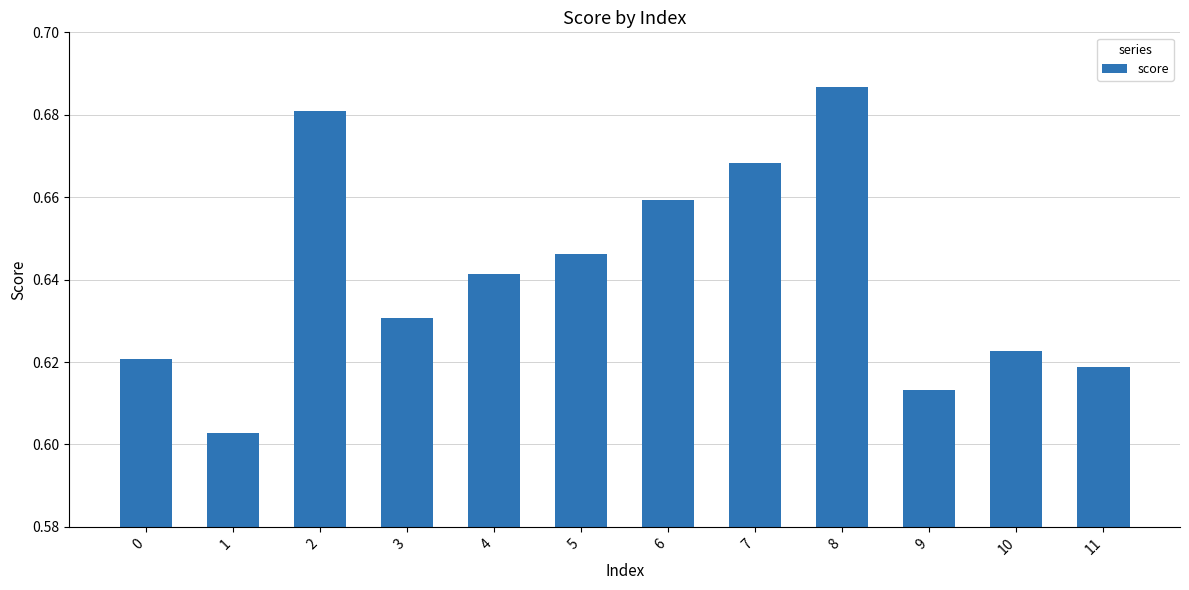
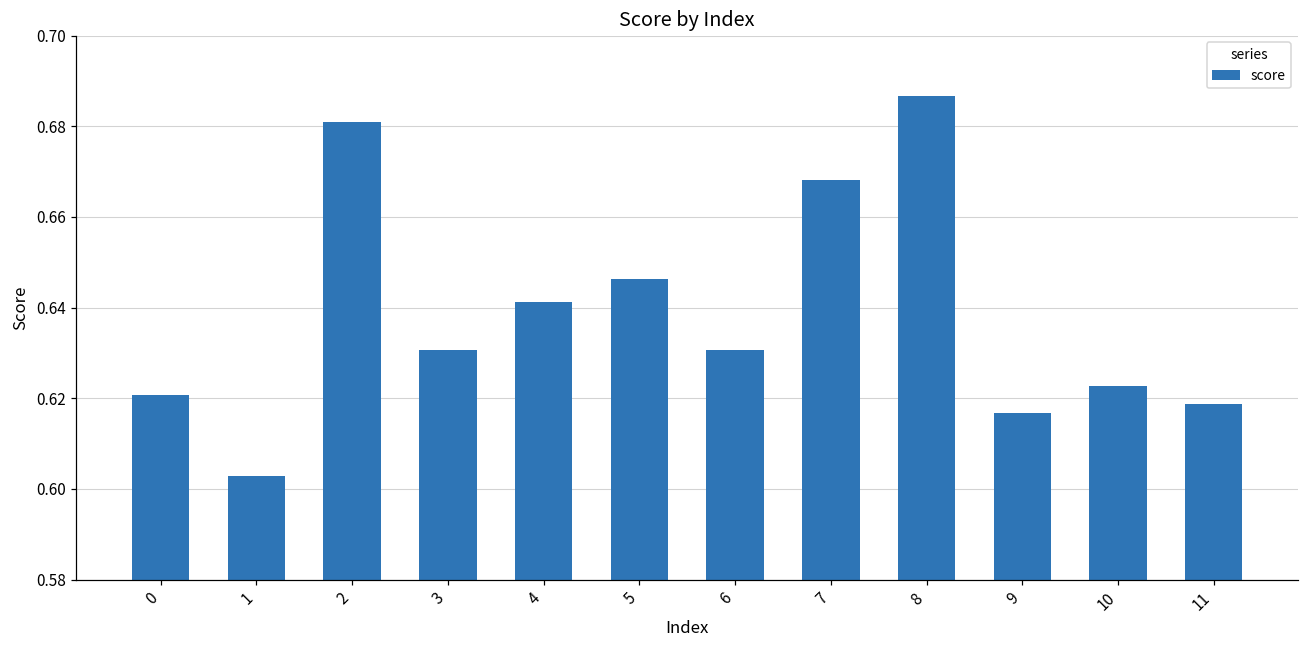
6: 0.659 -> 0.631
9: 0.613 -> 0.617
